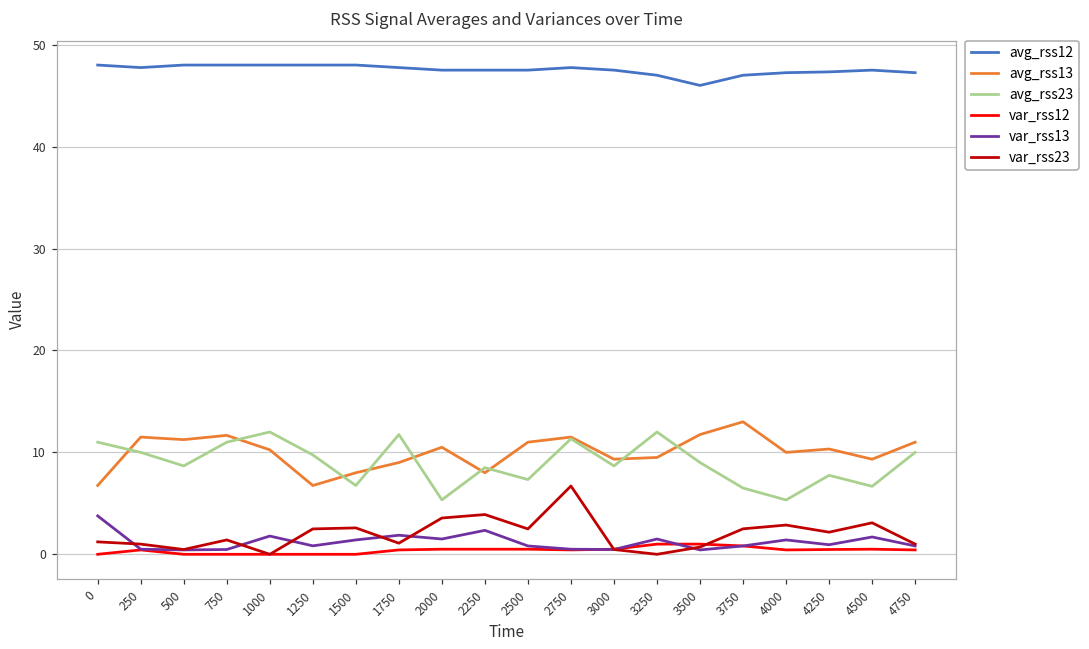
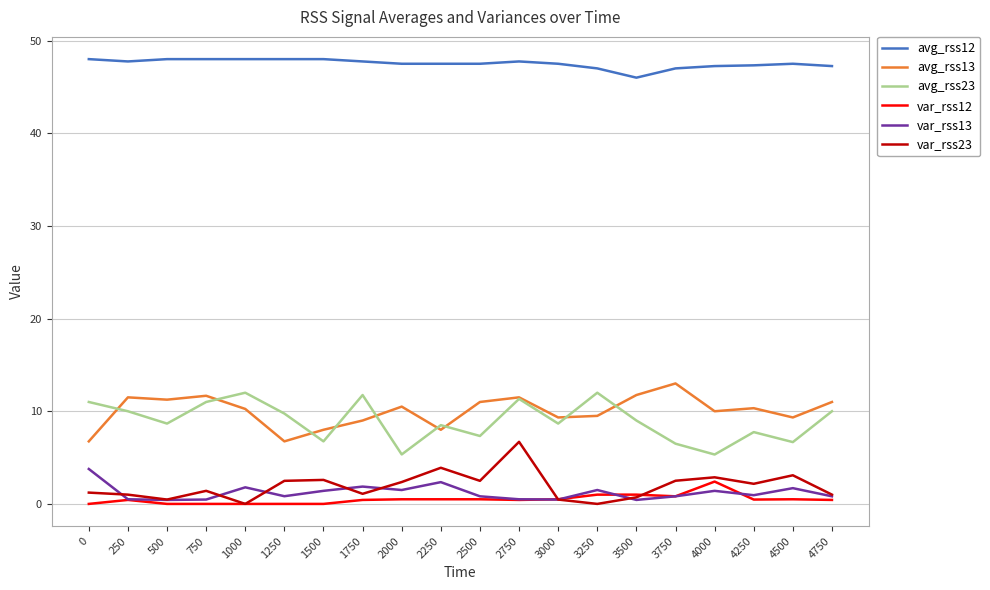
var_rss23, 2000: 4 -> 2
var_rss12, 4000: 0 -> 2
